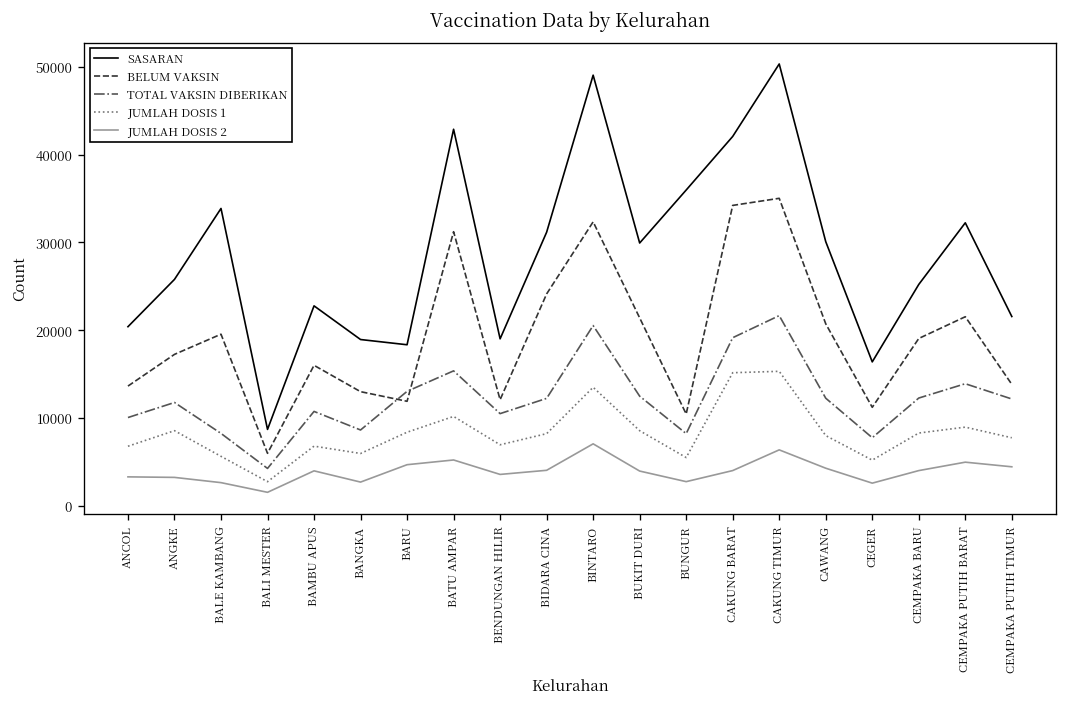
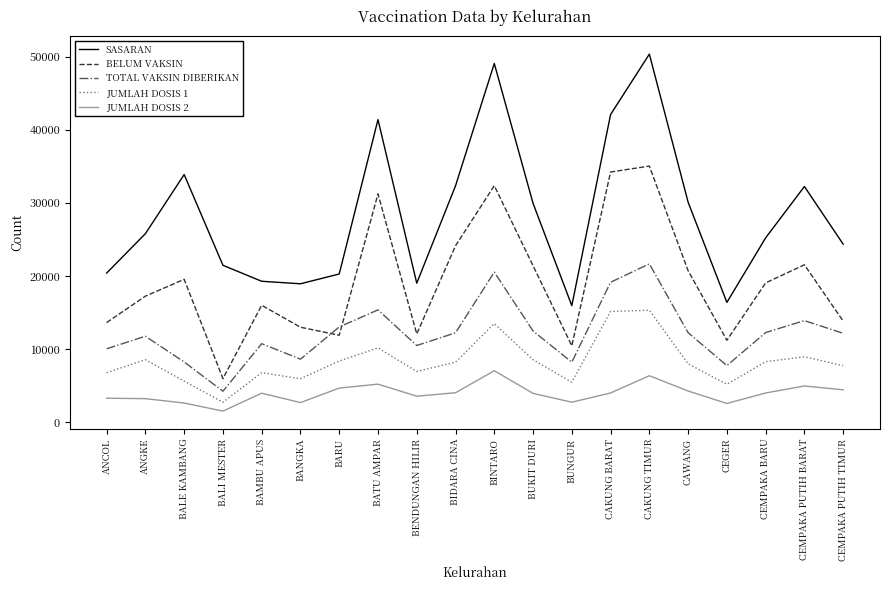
SASARAN, BALI MESTER: 9000 -> 21000
SASARAN, BAMBU APUS: 23000 -> 19000
SASARAN, BARU: 18000 -> 20000
SASARAN, BATU AMPAR: 43000 -> 41000
SASARAN, BIDARA CINA: 31000 -> 32000
SASARAN, BUNGUR: 36000 -> 16000
SASARAN, CEMPAKA PUTIH TIMUR: 22000 -> 24000
